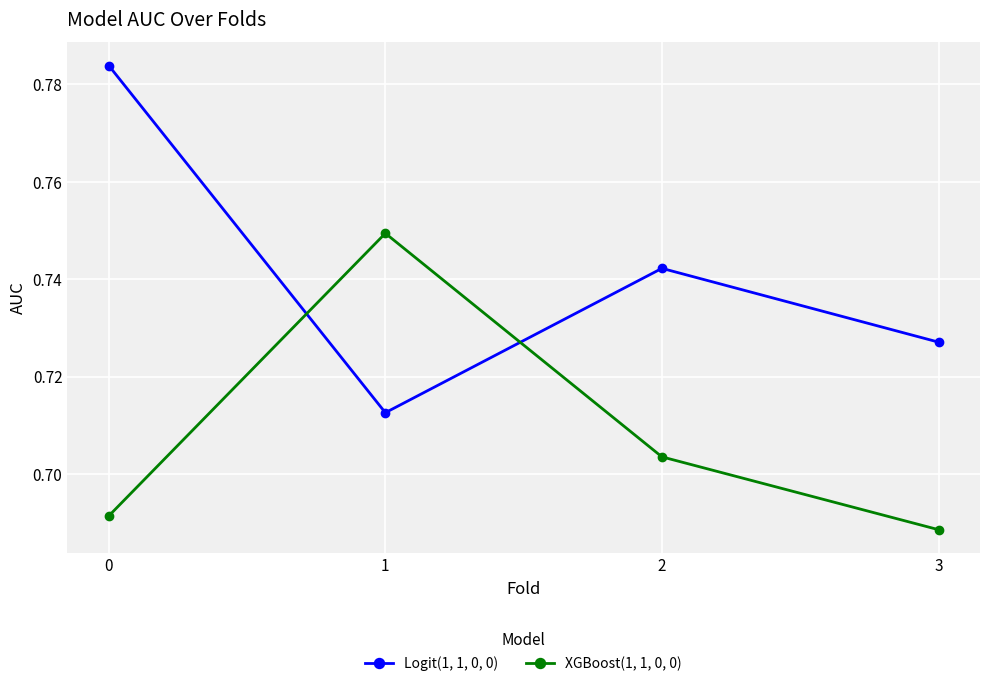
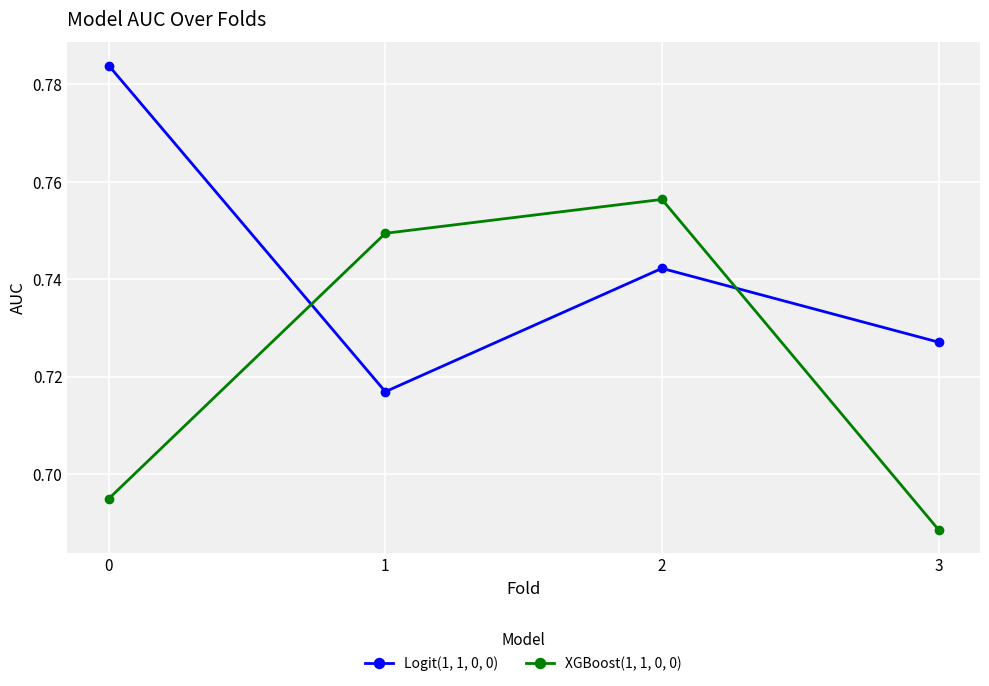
XGBoost(1, 1, 0, 0), 0: 0.691 -> 0.695
Logit(1, 1, 0, 0), 1: 0.713 -> 0.717
XGBoost(1, 1, 0, 0), 2: 0.703 -> 0.756
